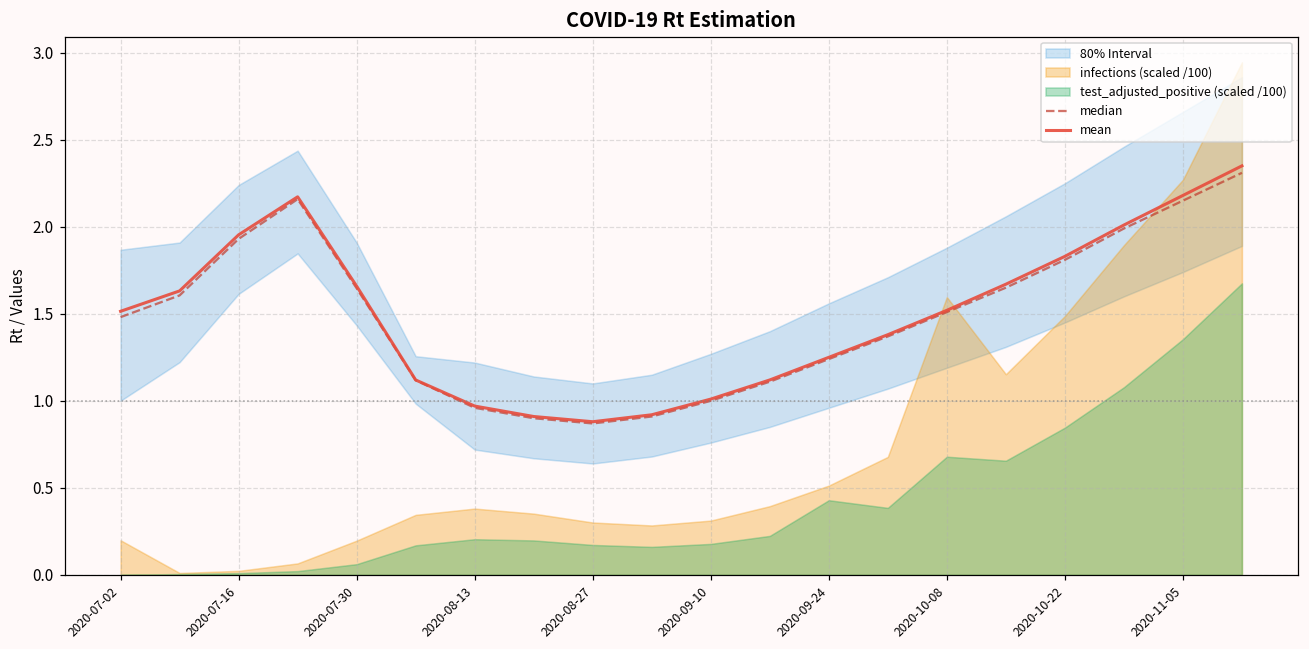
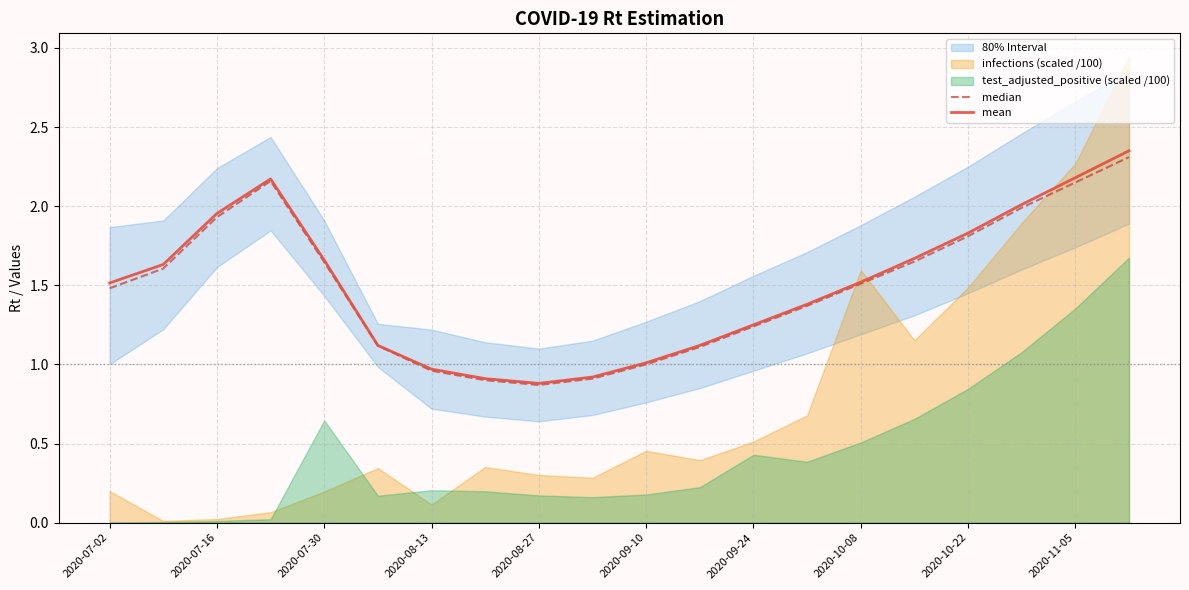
test_adjusted_positive (scaled /100), 2020-07-30: 0.06 -> 0.65
infections (scaled /100), 2020-08-13: 0.38 -> 0.12
infections (scaled /100), 2020-09-10: 0.31 -> 0.45
test_adjusted_positive (scaled /100), 2020-10-08: 0.68 -> 0.51
